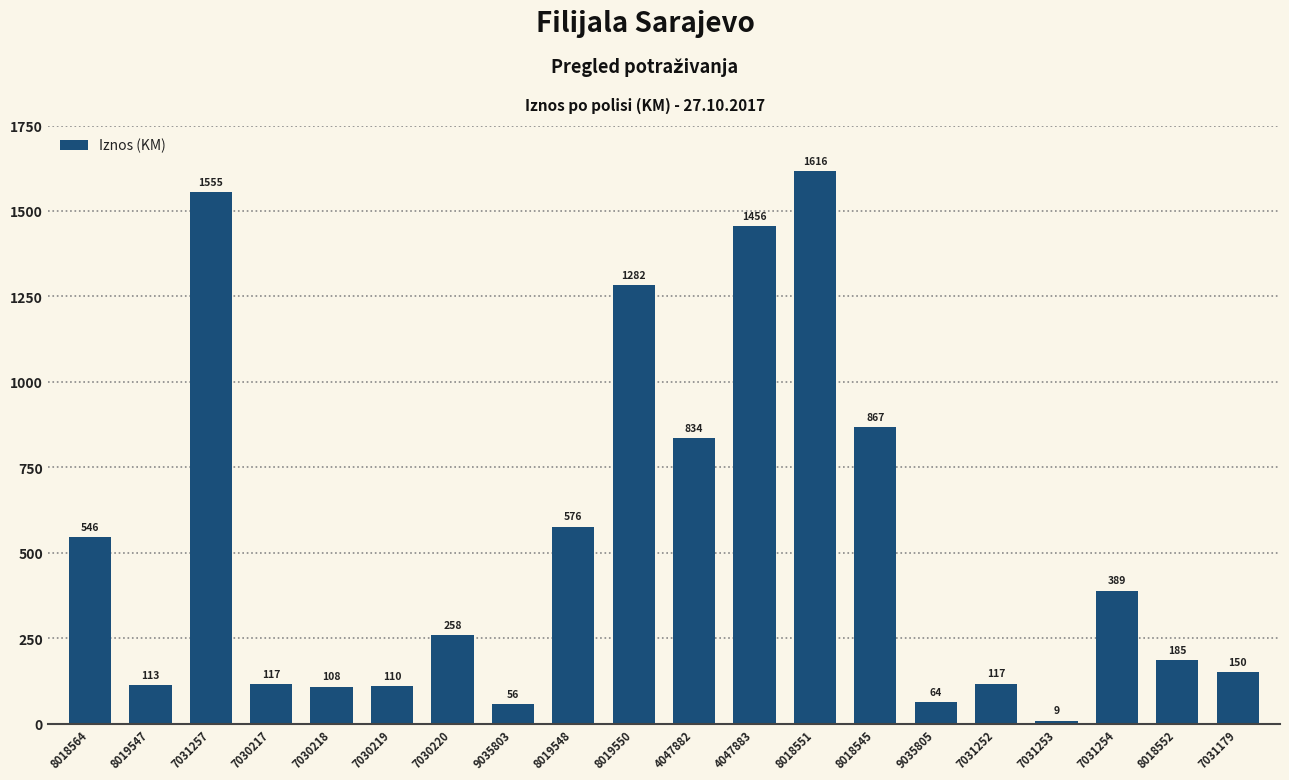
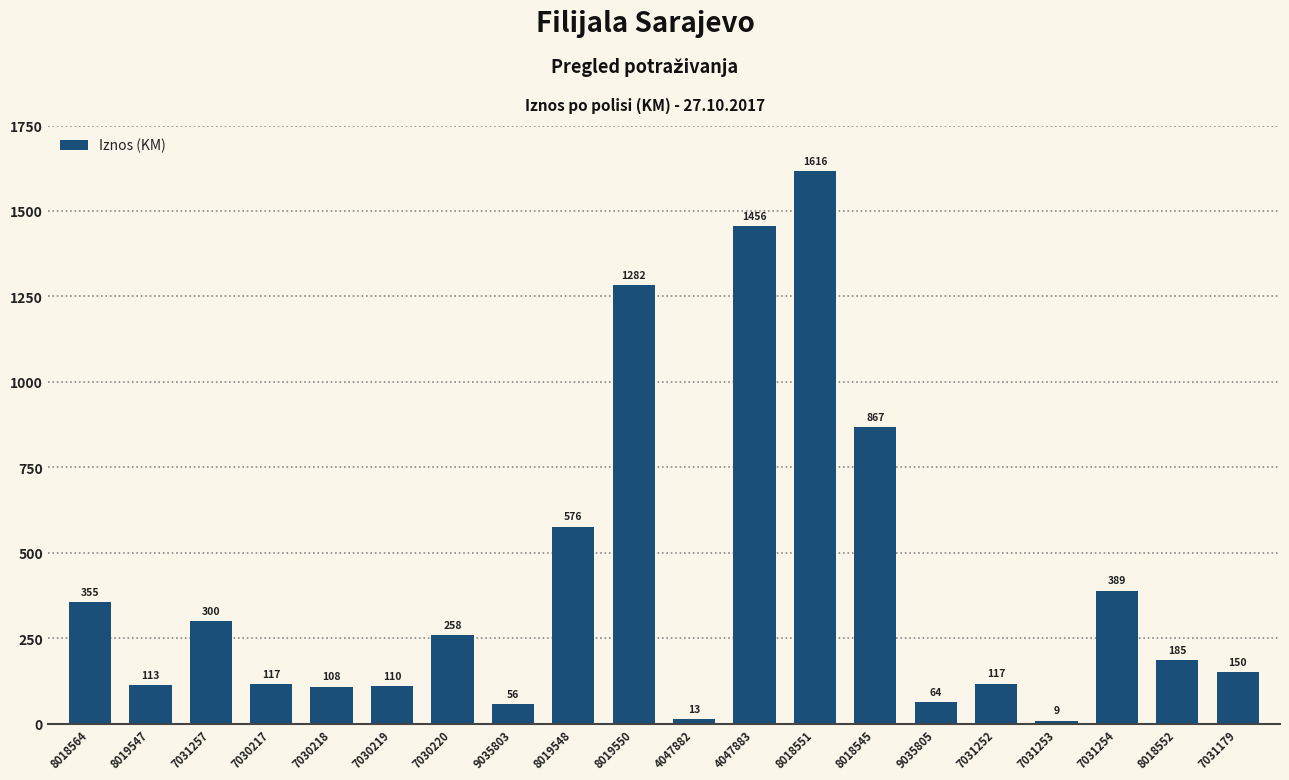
8018564: 546 -> 355
7031257: 1555 -> 300
4047882: 834 -> 13
